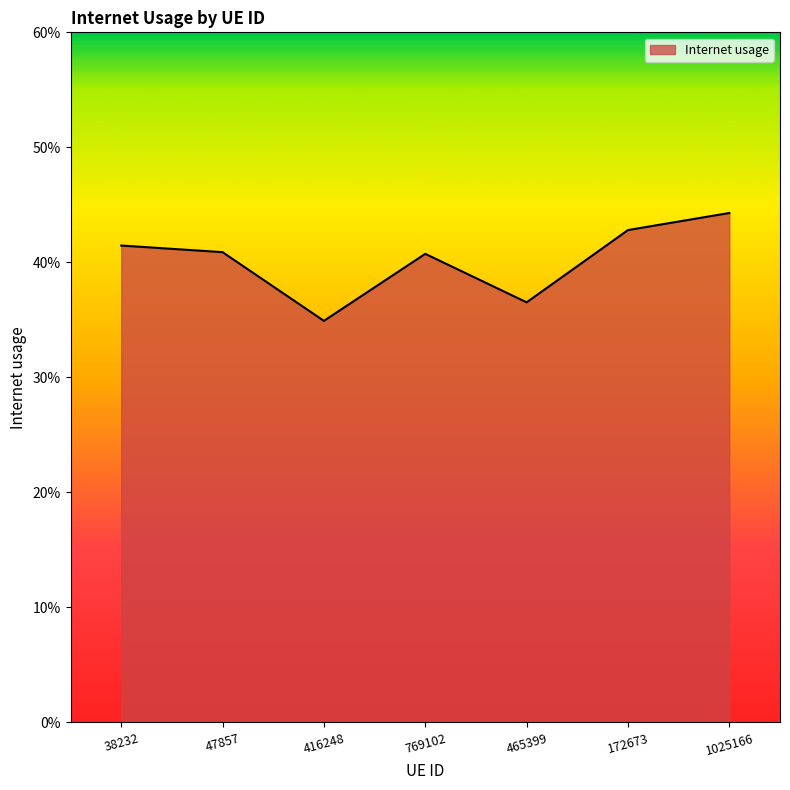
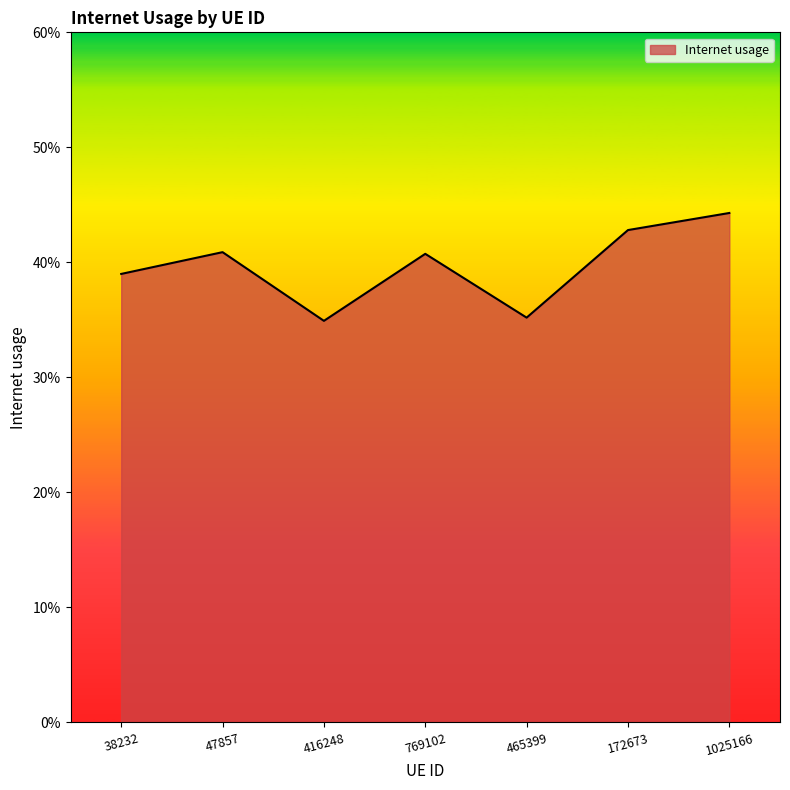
38232: 41.5% -> 39.0%
465399: 36.5% -> 35.2%
